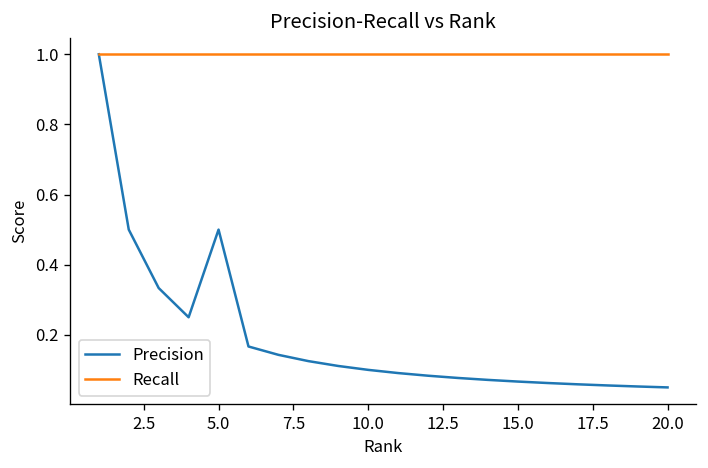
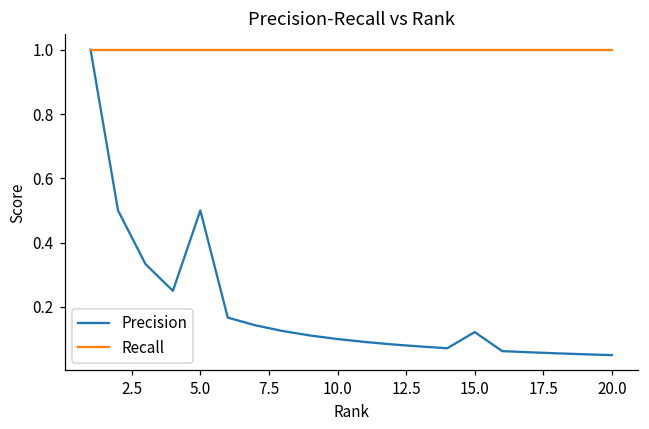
Precision, 15.0: 0.07 -> 0.12
